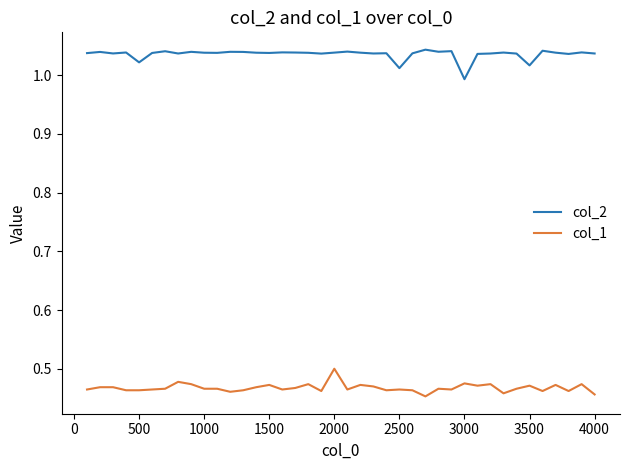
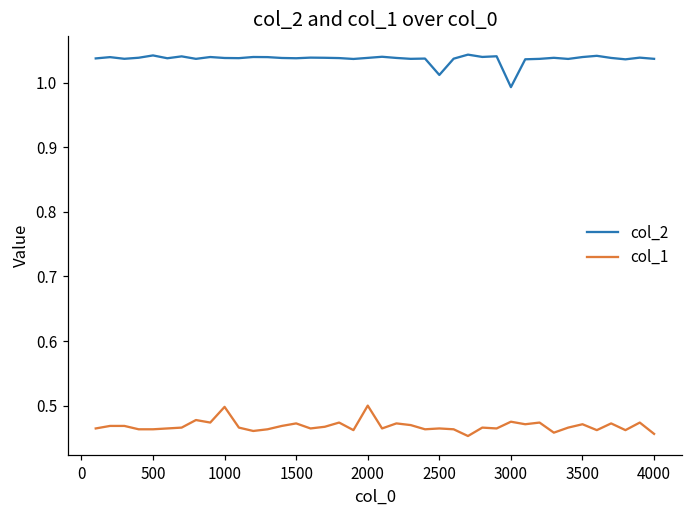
col_2, 500: 1.02 -> 1.04
col_1, 1000: 0.47 -> 0.50
col_2, 3500: 1.02 -> 1.04
